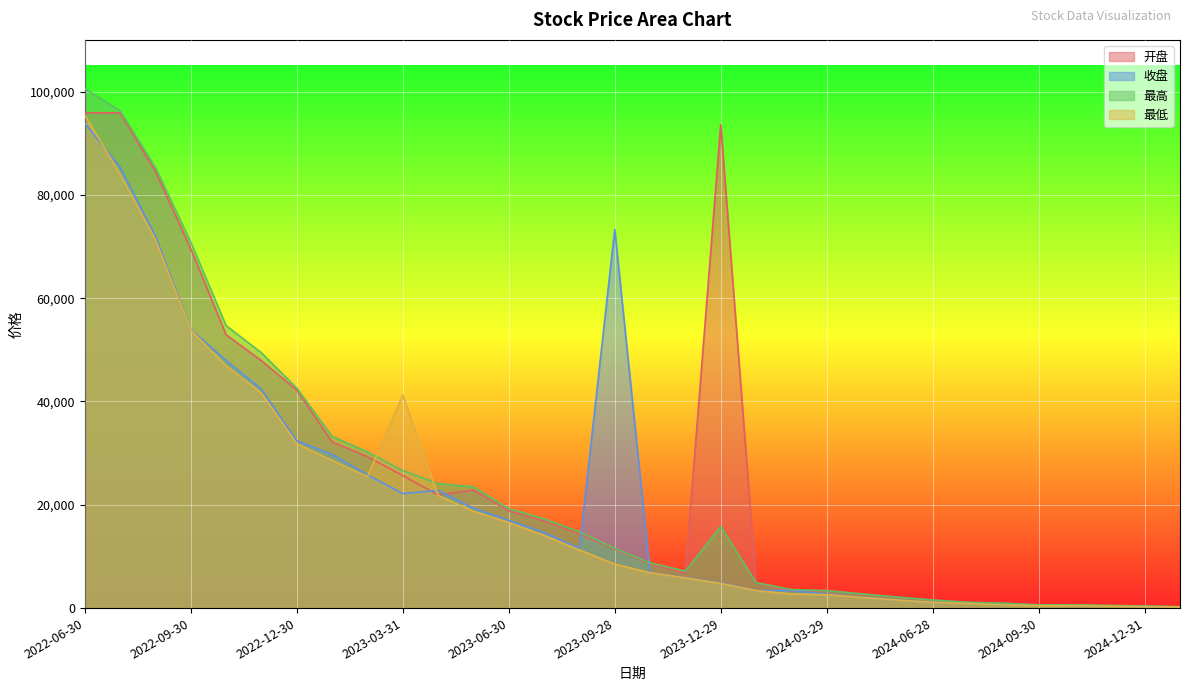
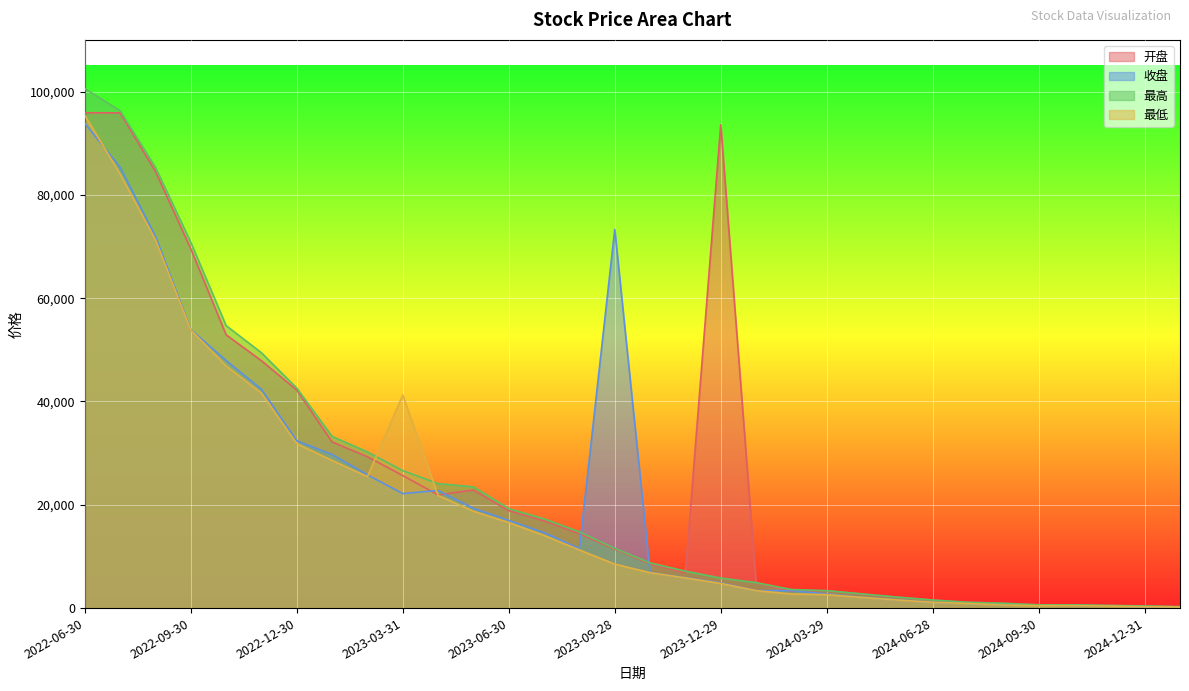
最高, 2023-12-29: 16,000 -> 6,000
